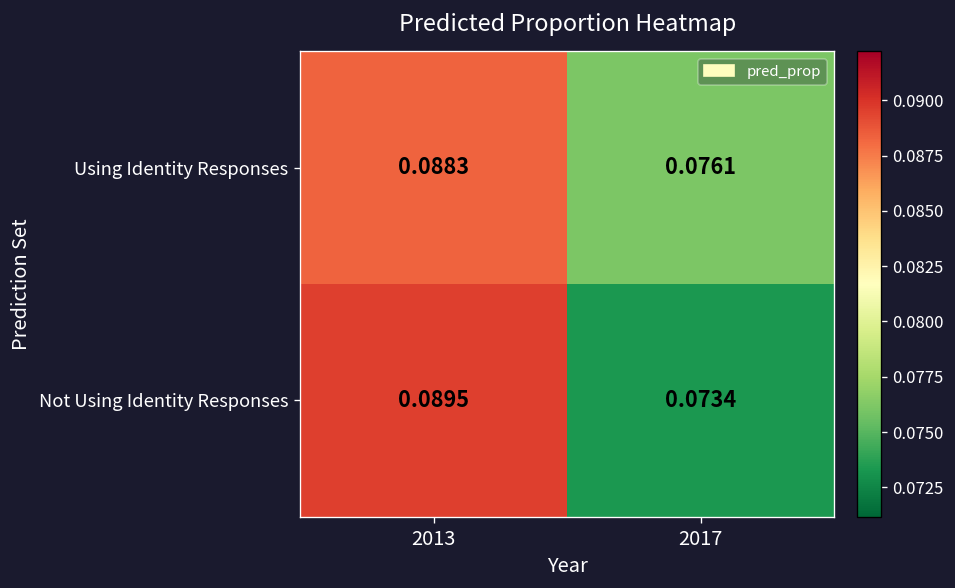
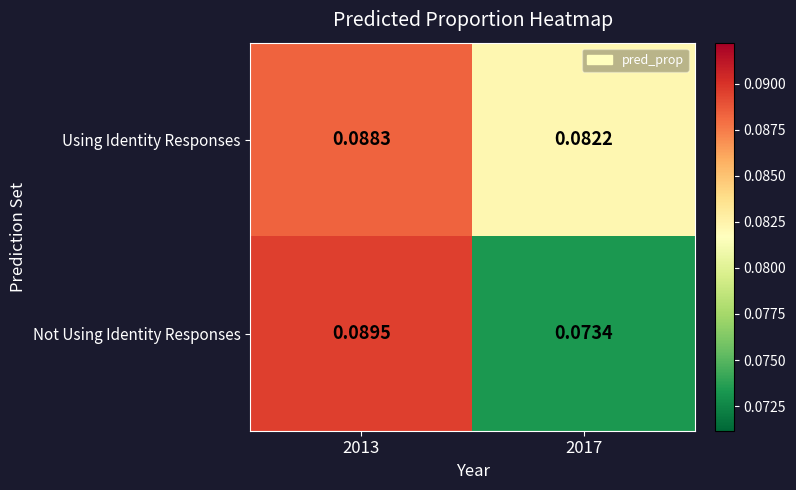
Using Identity Responses, 2017: 0.0761 -> 0.0822
